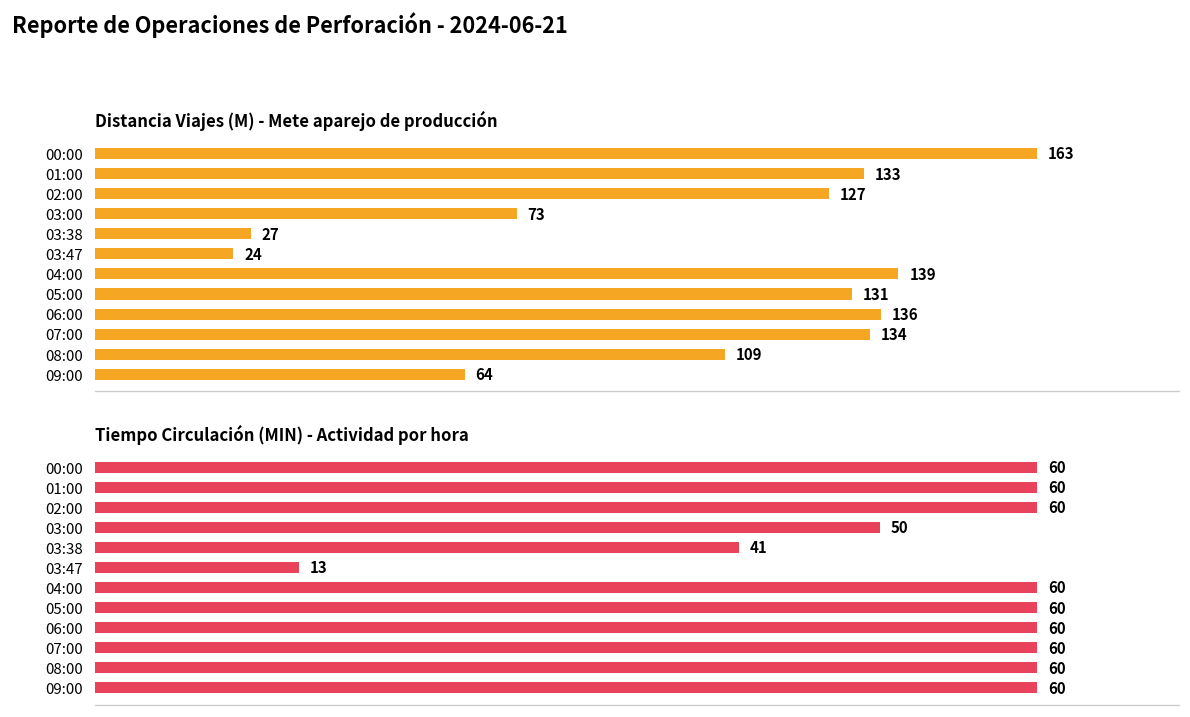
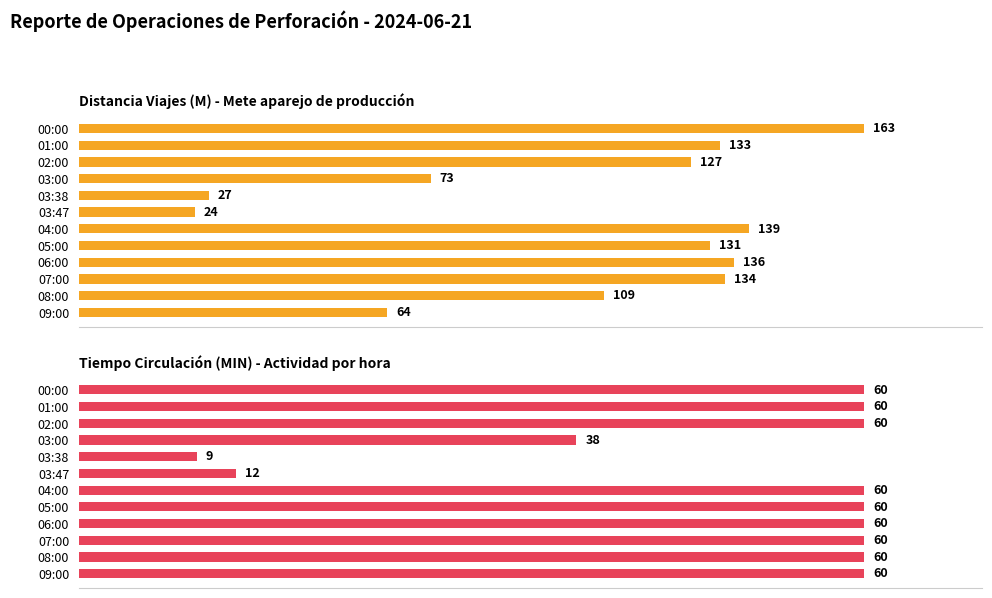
Tiempo Circulación (MIN) - Actividad por hora, 03:00: 50 -> 38
Tiempo Circulación (MIN) - Actividad por hora, 03:38: 41 -> 9
Tiempo Circulación (MIN) - Actividad por hora, 03:47: 13 -> 12
